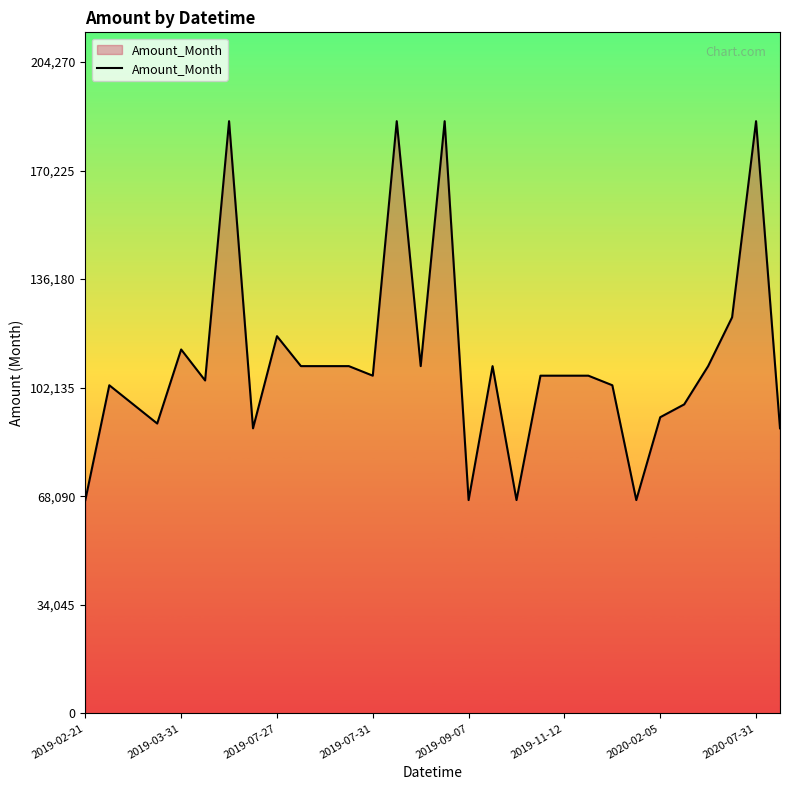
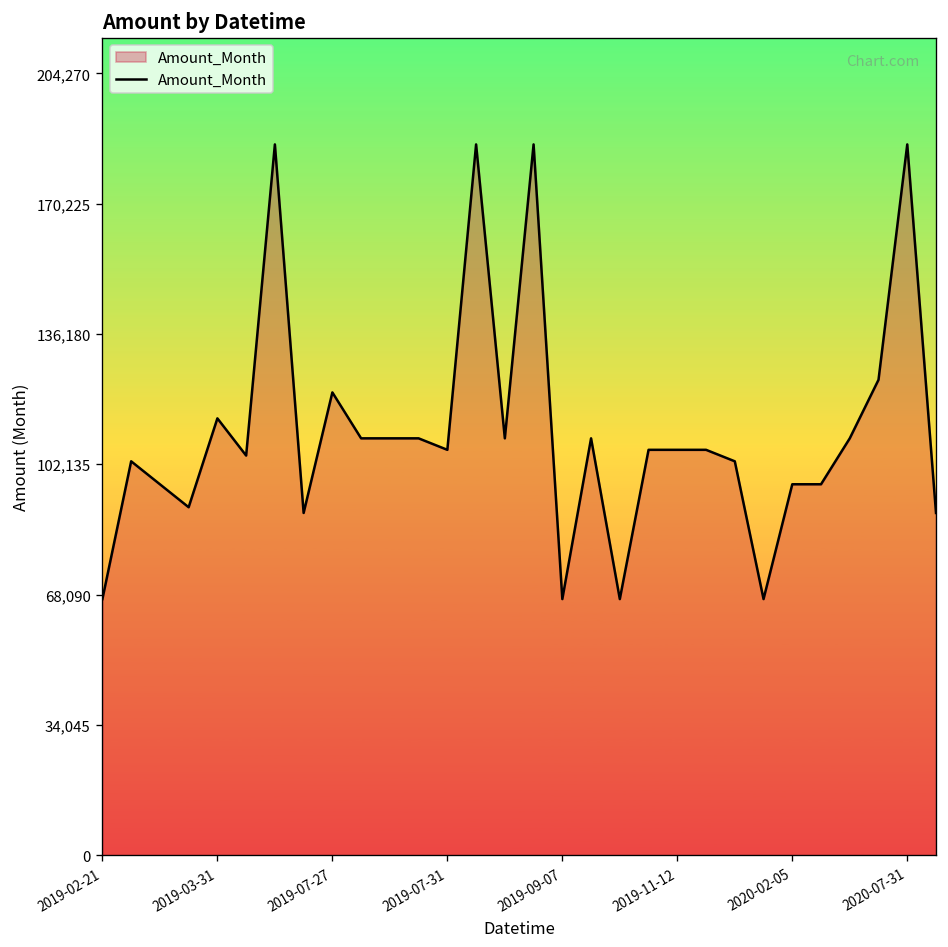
2019-07-27: 118,000 -> 121,000
2020-02-05: 93,000 -> 97,000
